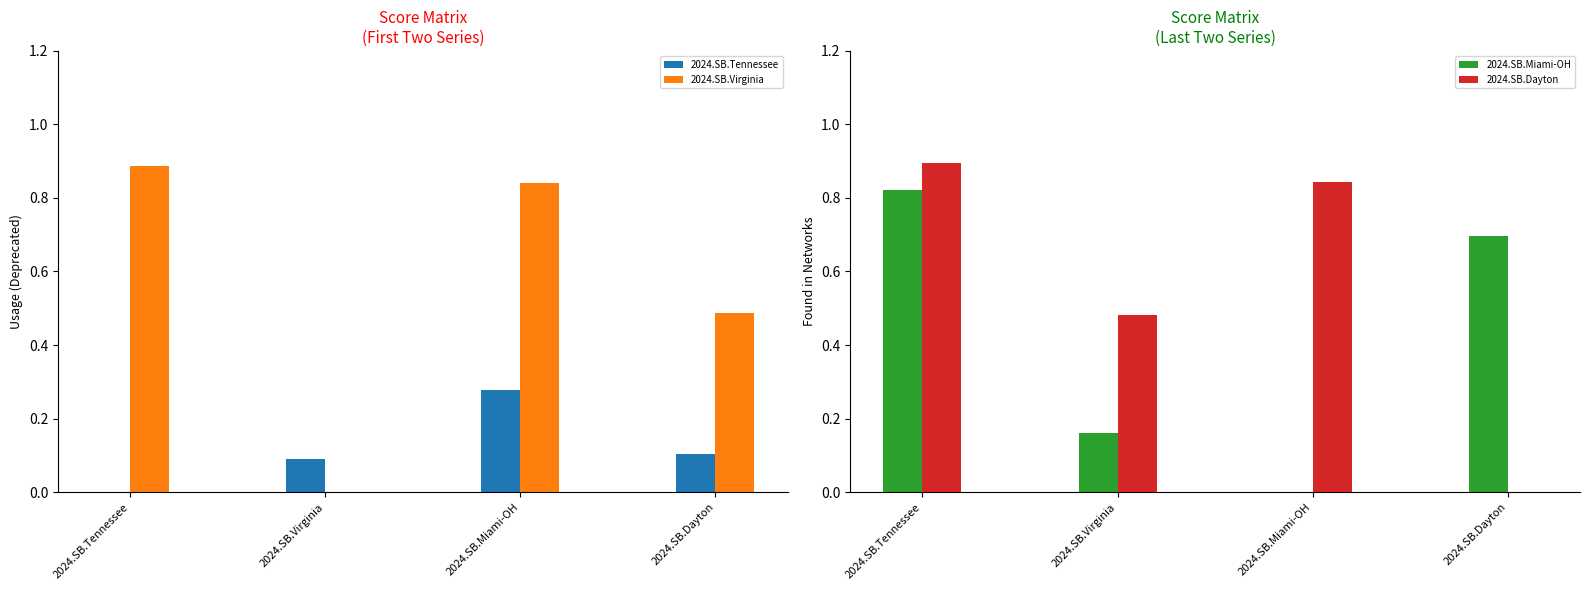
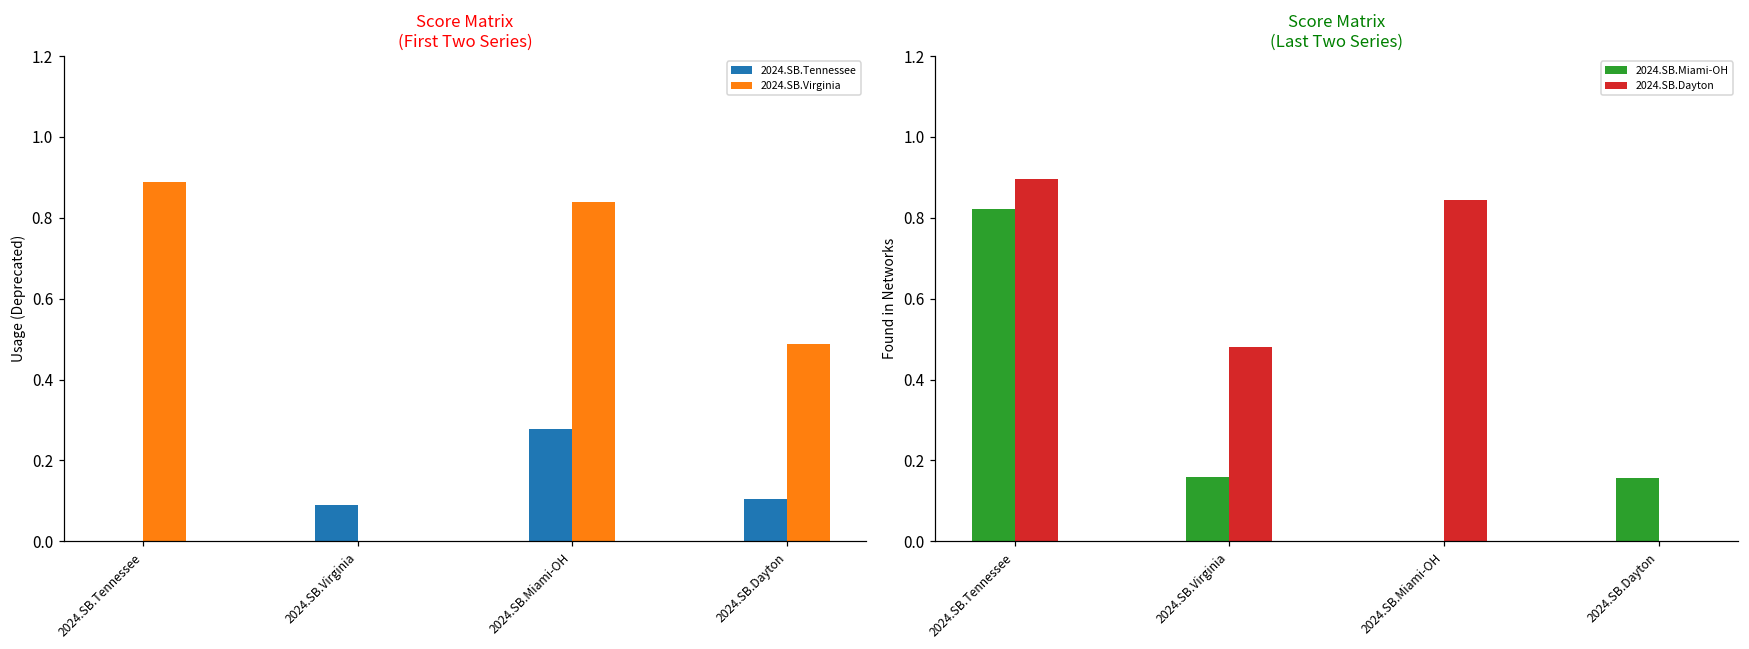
Score Matrix (Last Two Series), 2024.SB.Miami-OH, 2024.SB.Dayton: 0.70 -> 0.16
